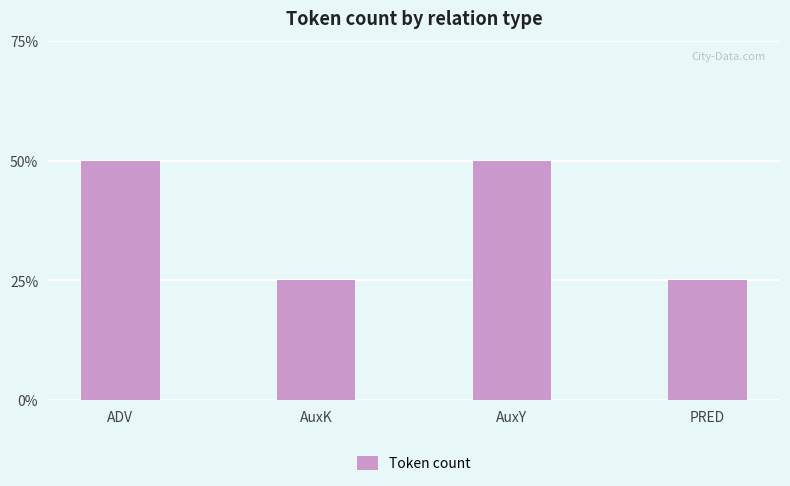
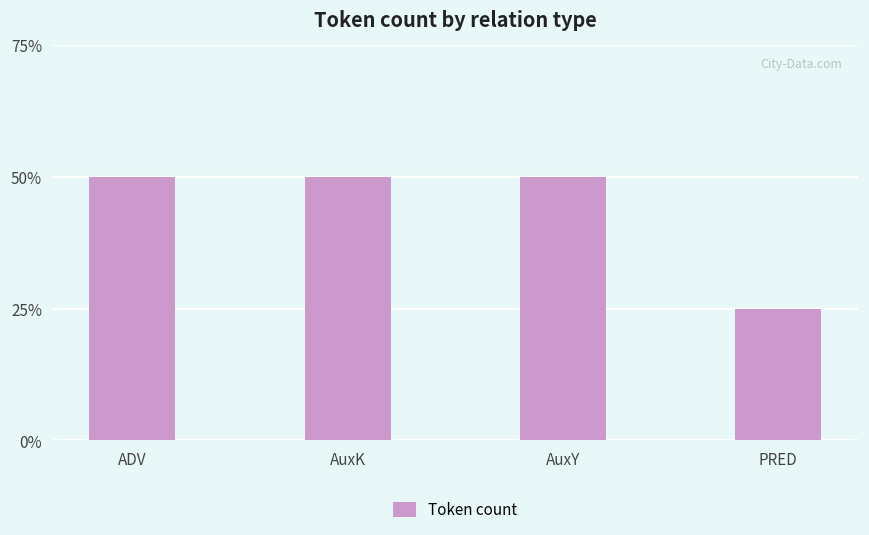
AuxK: 25% -> 50%
